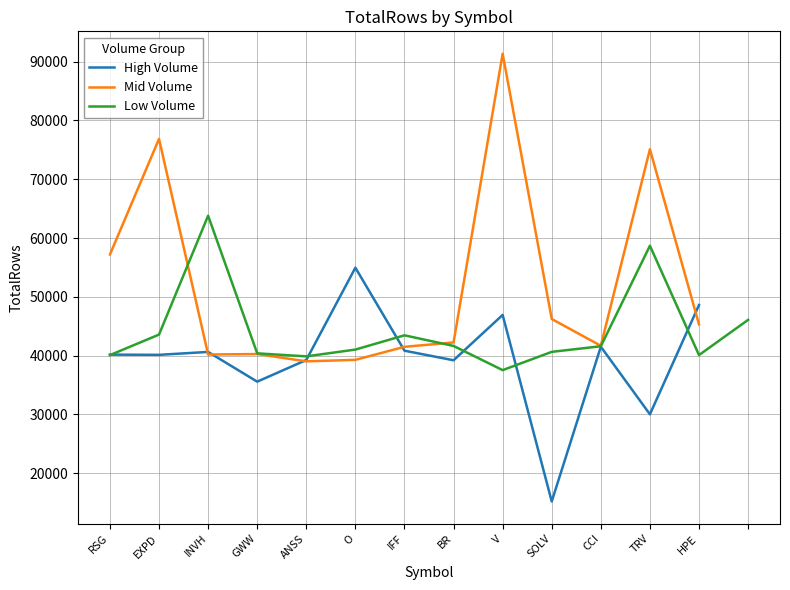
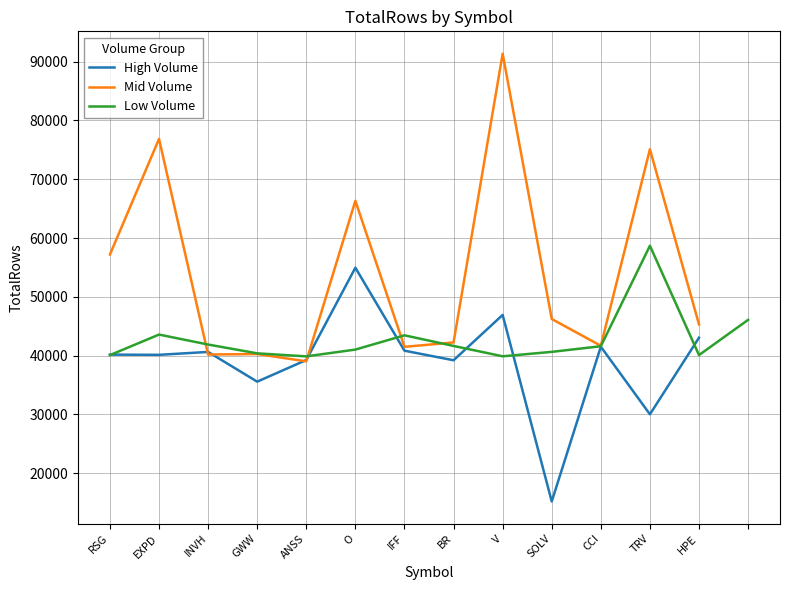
Low Volume, INVH: 64000 -> 42000
Mid Volume, O: 39000 -> 66000
Low Volume, V: 38000 -> 40000
High Volume, HPE: 49000 -> 43000
